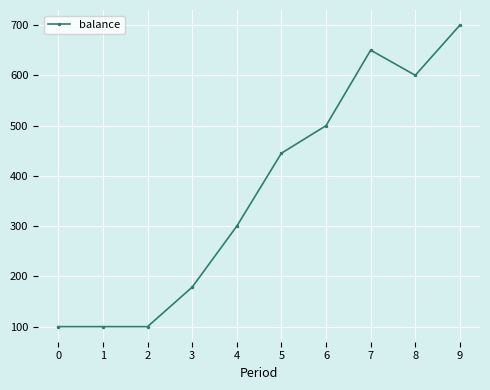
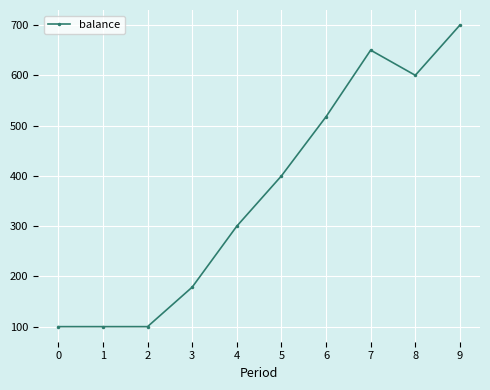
5: 450 -> 400
6: 500 -> 520
